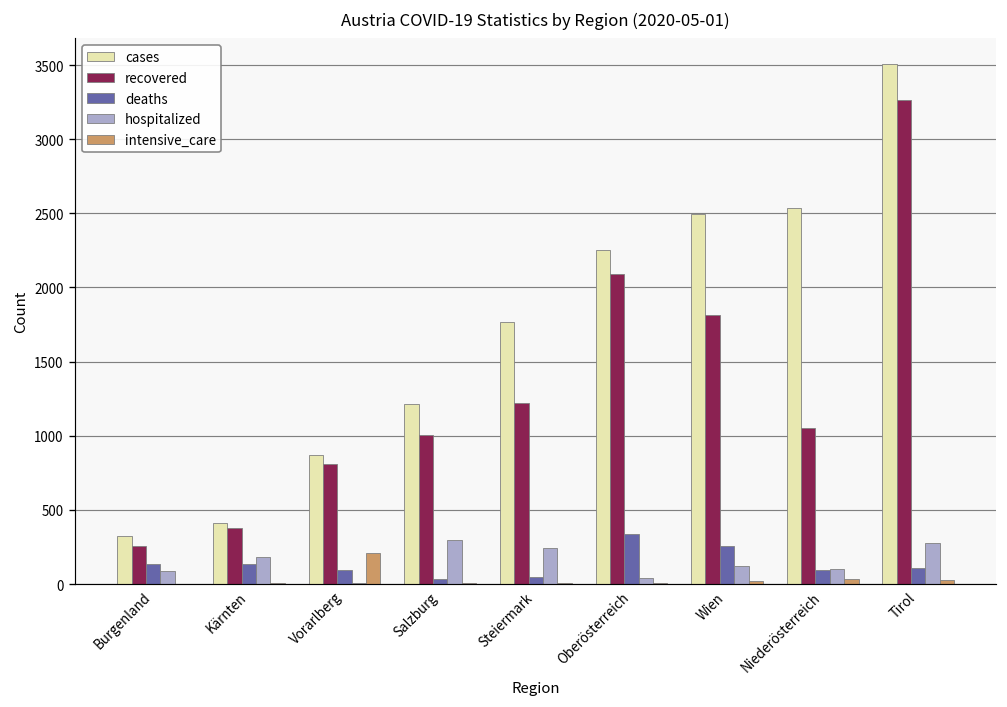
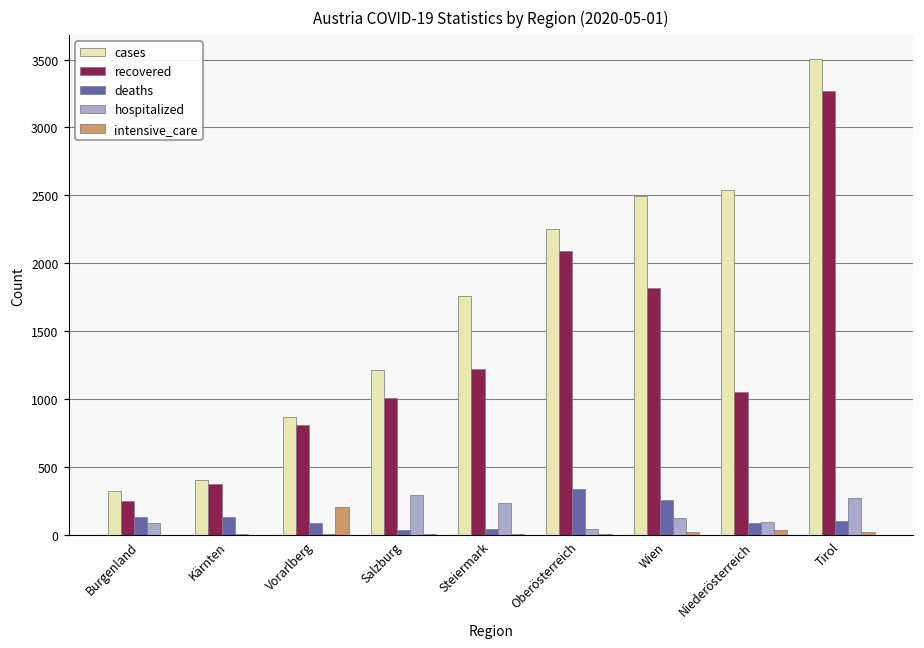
hospitalized, Kärnten: 180 -> 10
